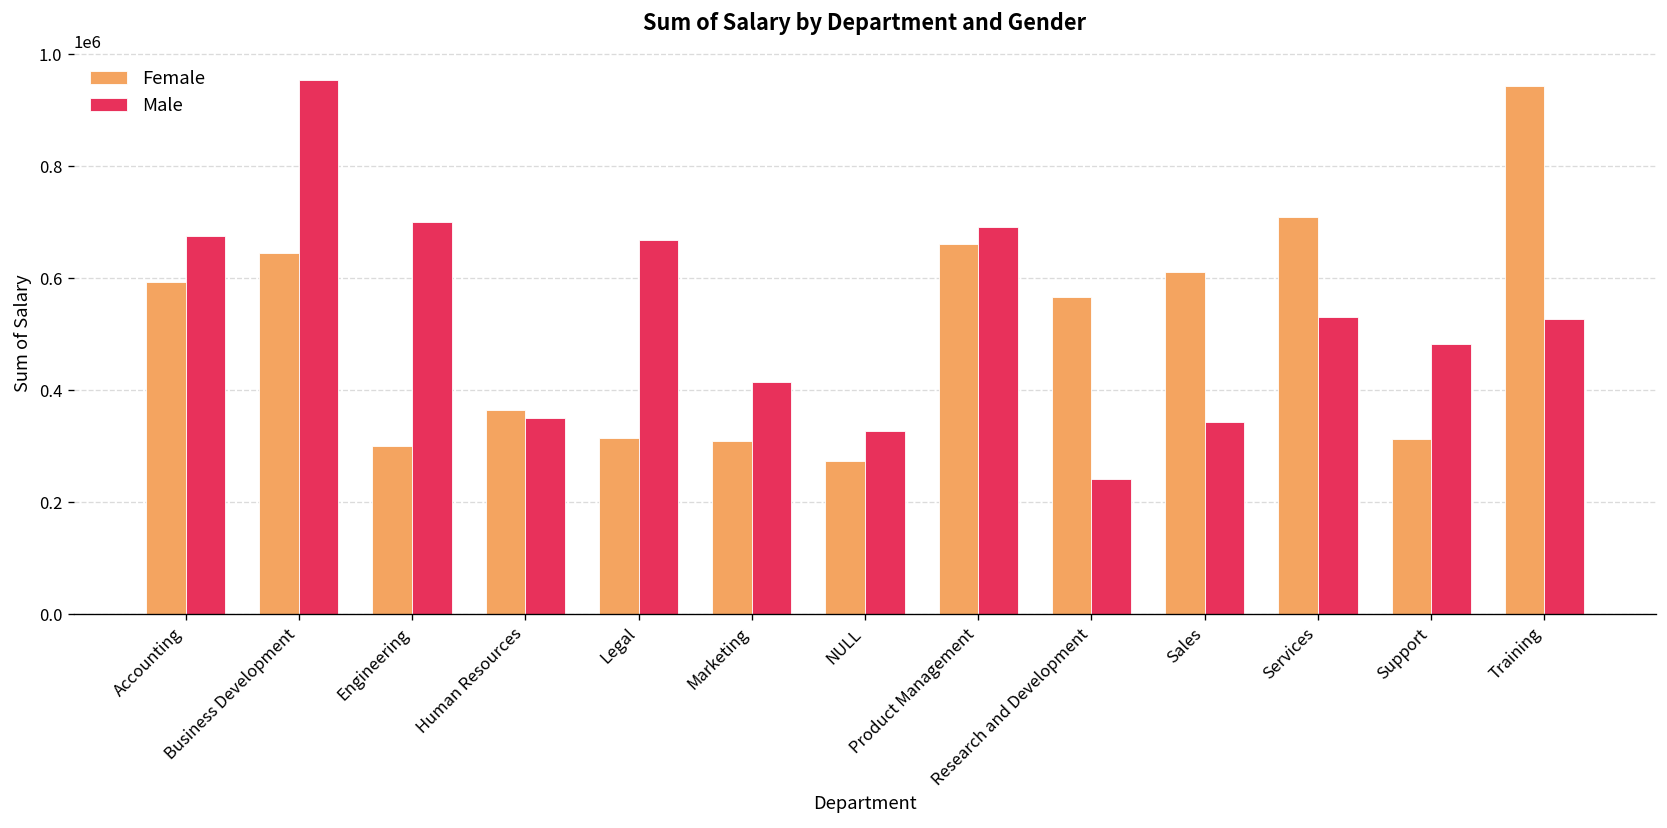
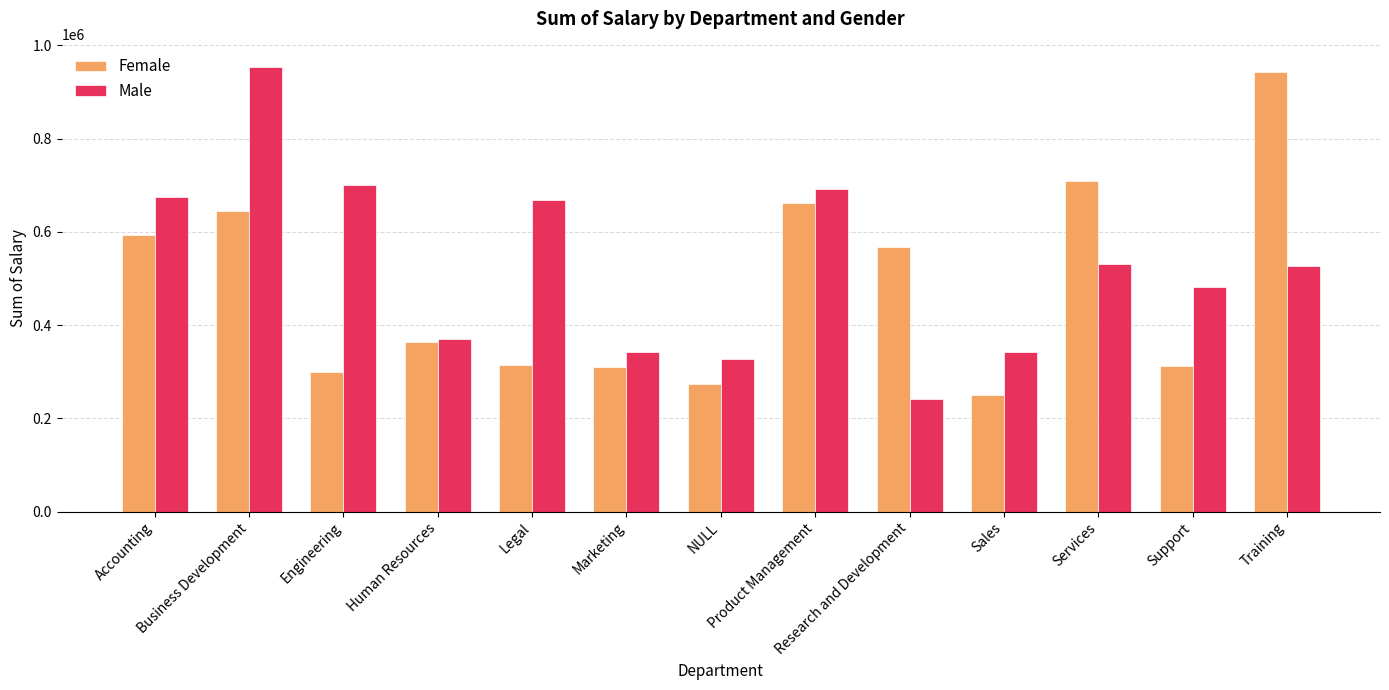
Male, Human Resources: 350000 -> 370000
Male, Marketing: 420000 -> 340000
Female, Sales: 610000 -> 250000
